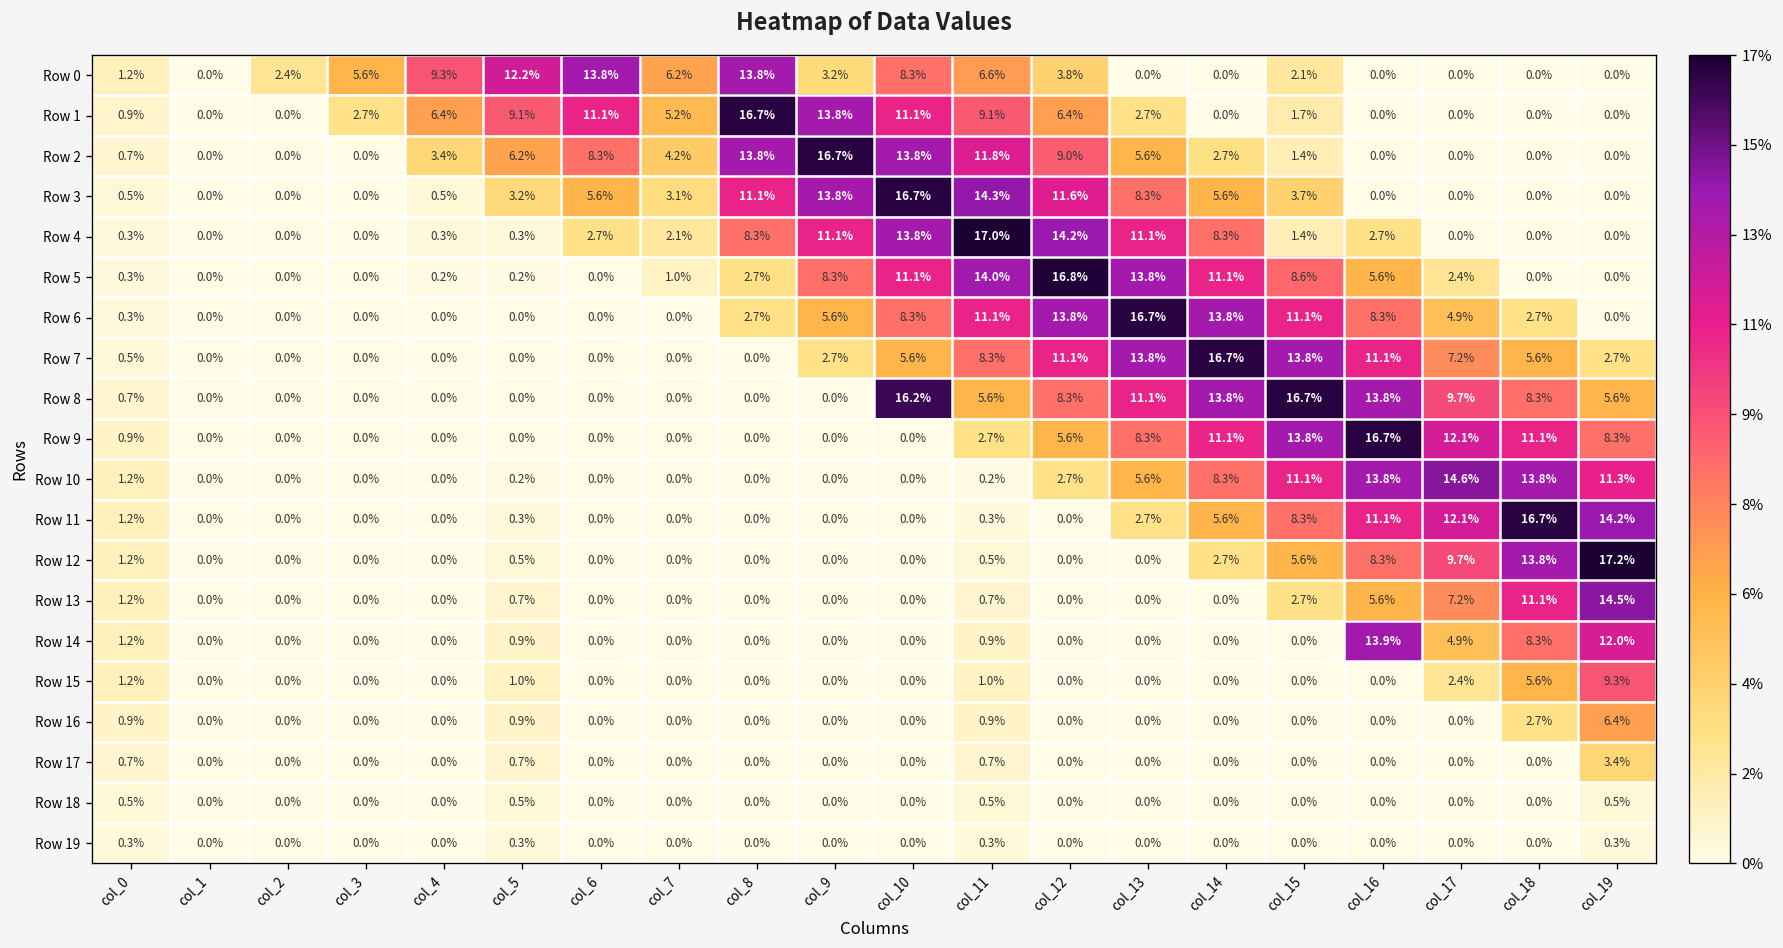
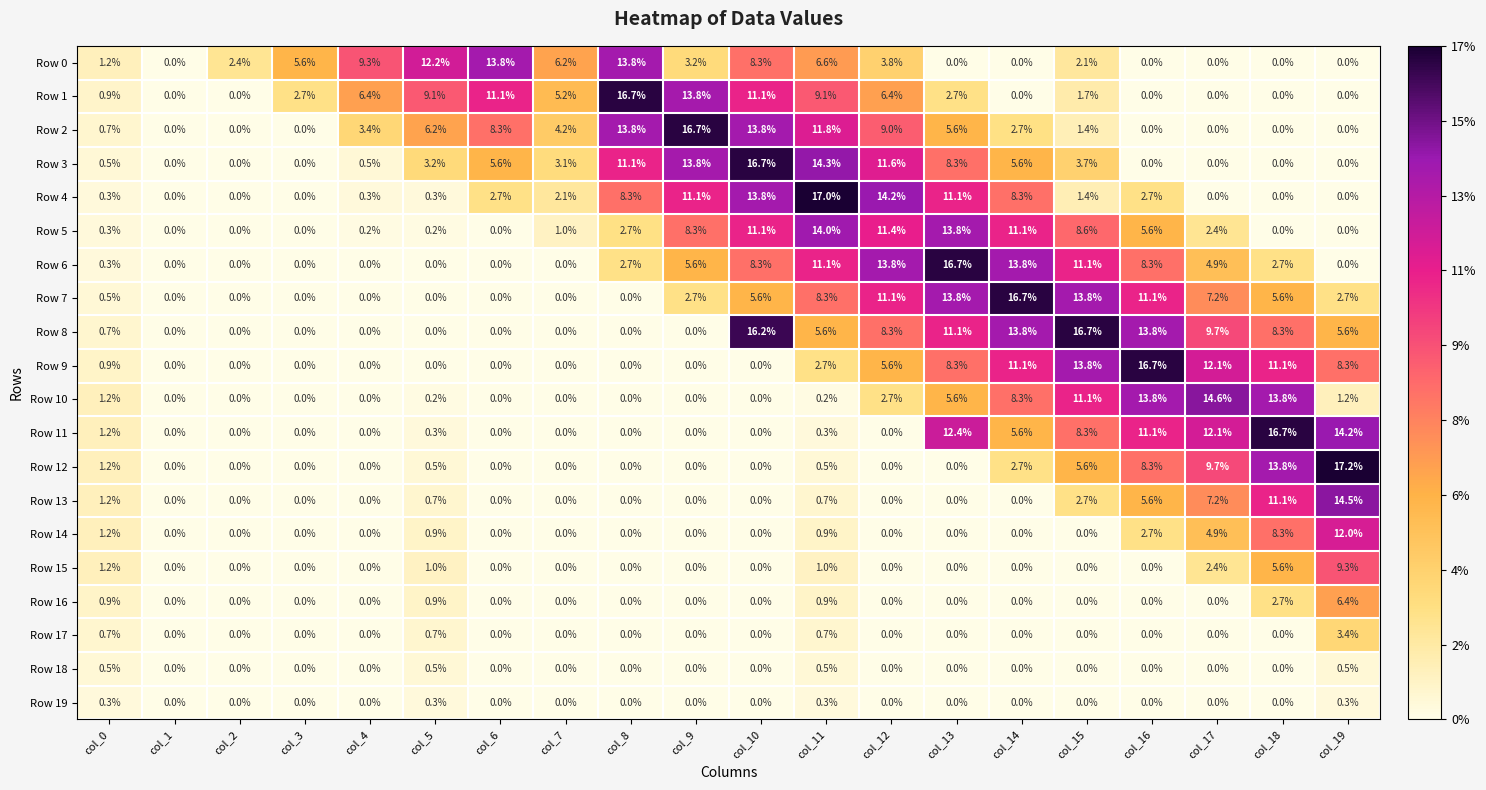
Row 5, col_12: 16.8% -> 11.4%
Row 10, col_19: 11.3% -> 1.2%
Row 11, col_13: 2.7% -> 12.4%
Row 14, col_16: 13.9% -> 2.7%
